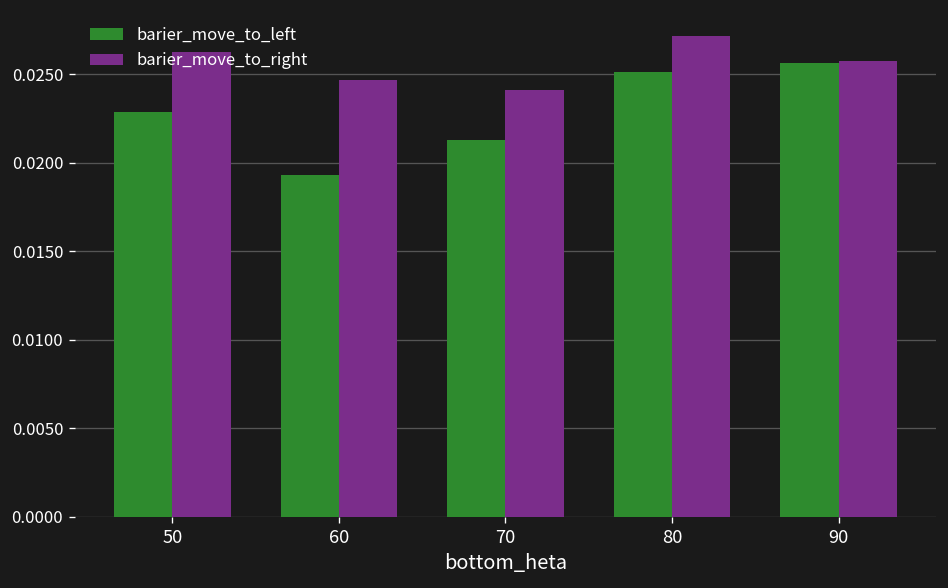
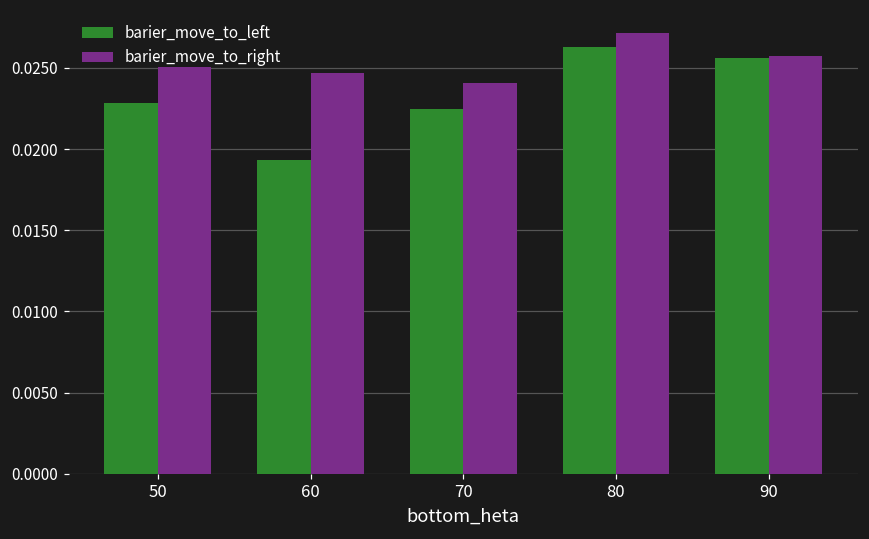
barier_move_to_right, 50: 0.0263 -> 0.0251
barier_move_to_left, 70: 0.0213 -> 0.0225
barier_move_to_left, 80: 0.0251 -> 0.0263
